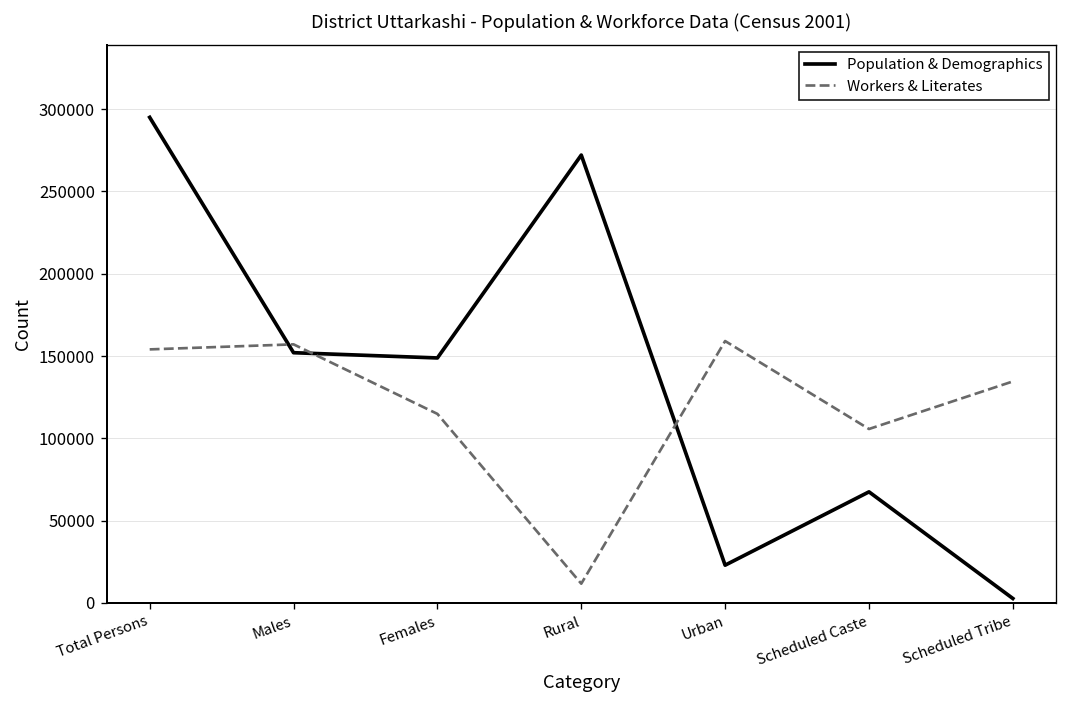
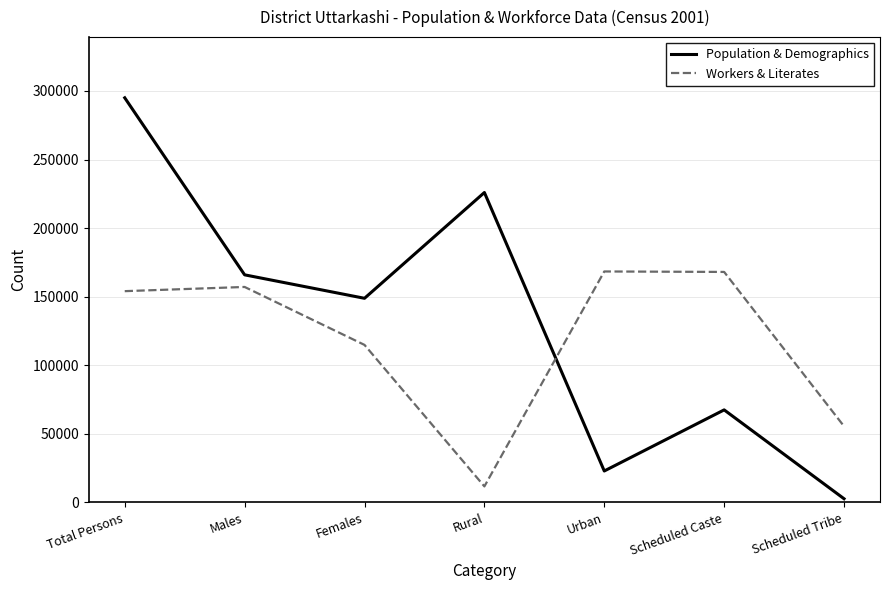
Population & Demographics, Males: 152000 -> 166000
Population & Demographics, Rural: 272000 -> 226000
Workers & Literates, Urban: 159000 -> 168000
Workers & Literates, Scheduled Caste: 106000 -> 168000
Workers & Literates, Scheduled Tribe: 135000 -> 55000
